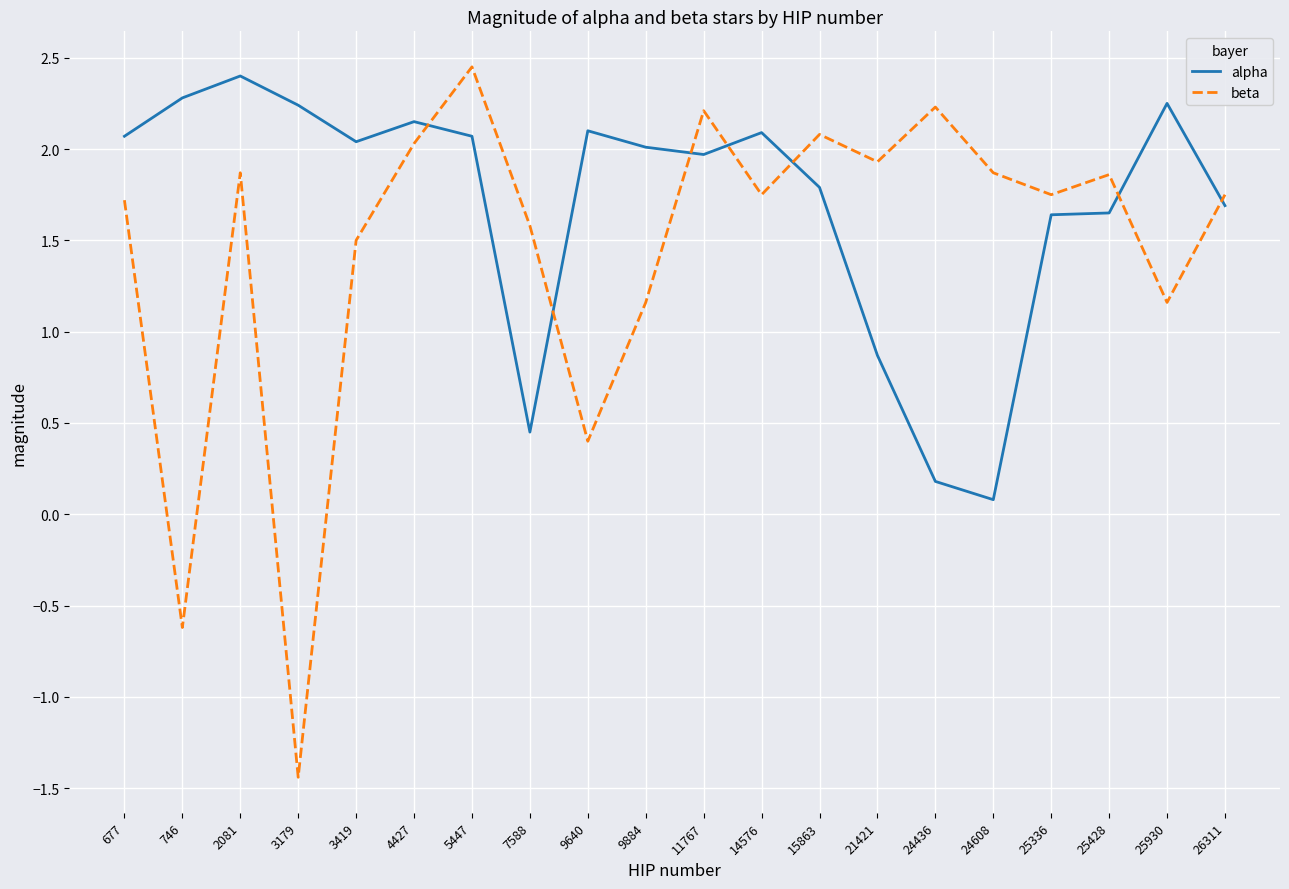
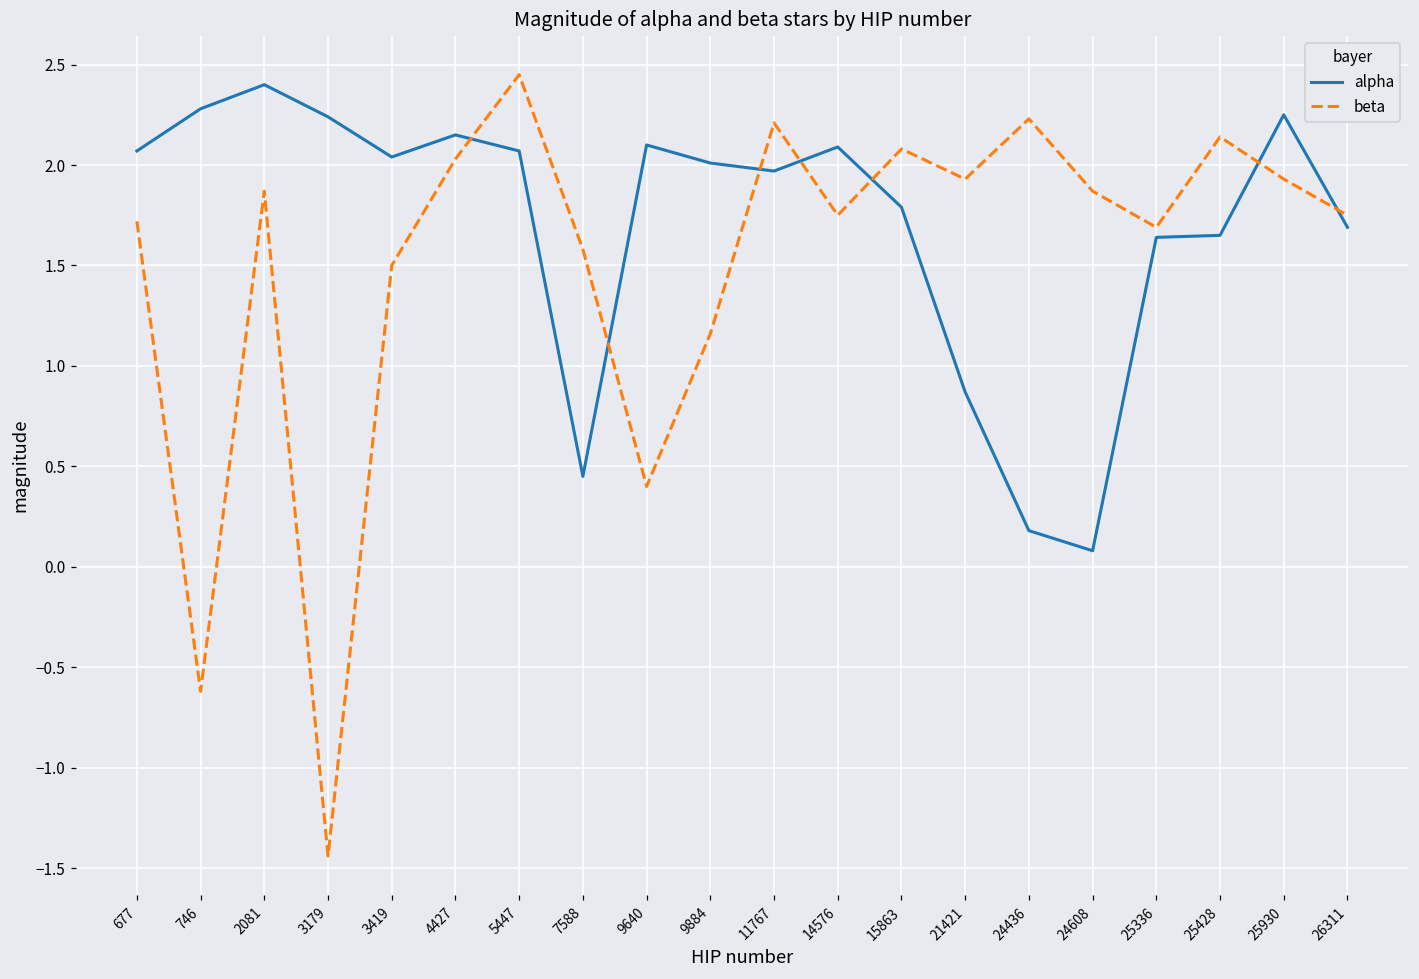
beta, 25336: 1.75 -> 1.69
beta, 25428: 1.86 -> 2.14
beta, 25930: 1.16 -> 1.93
